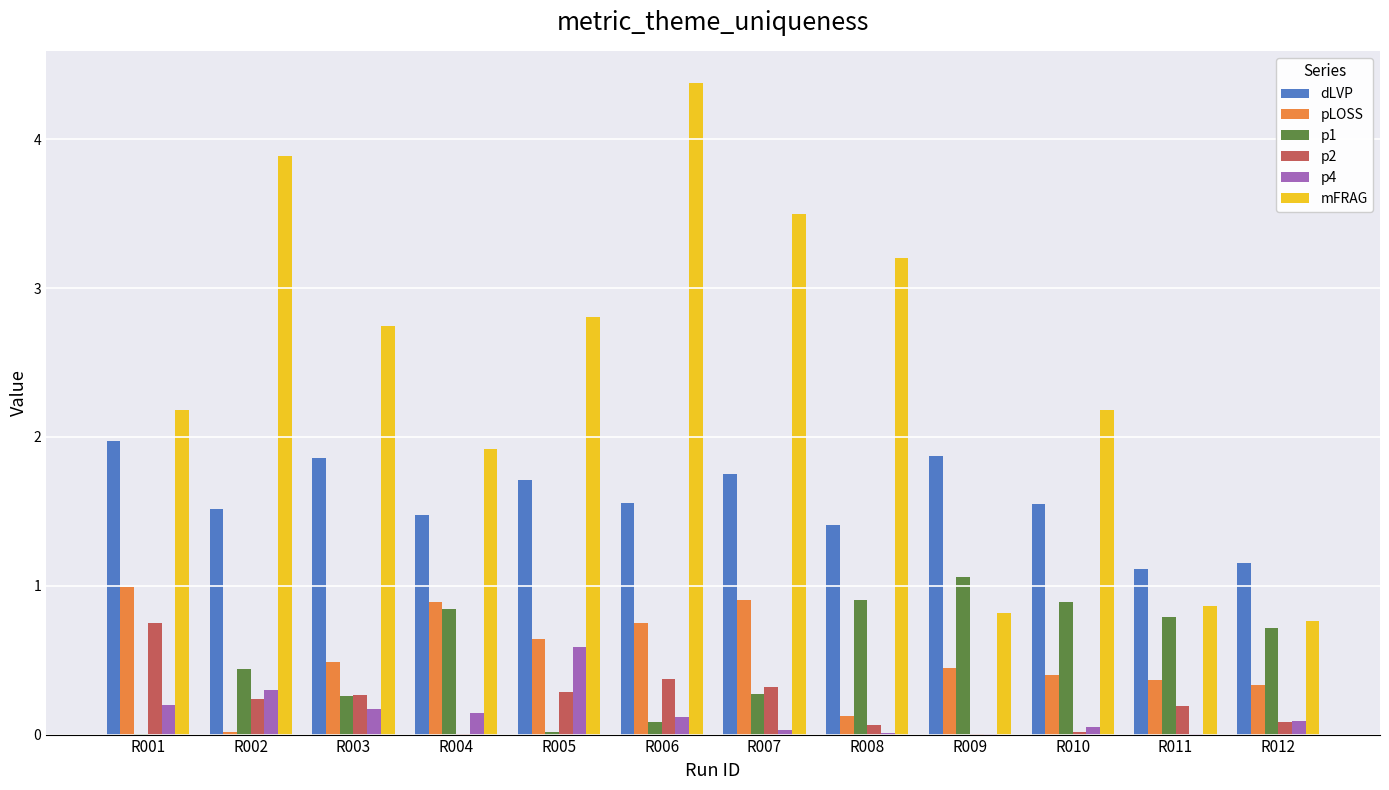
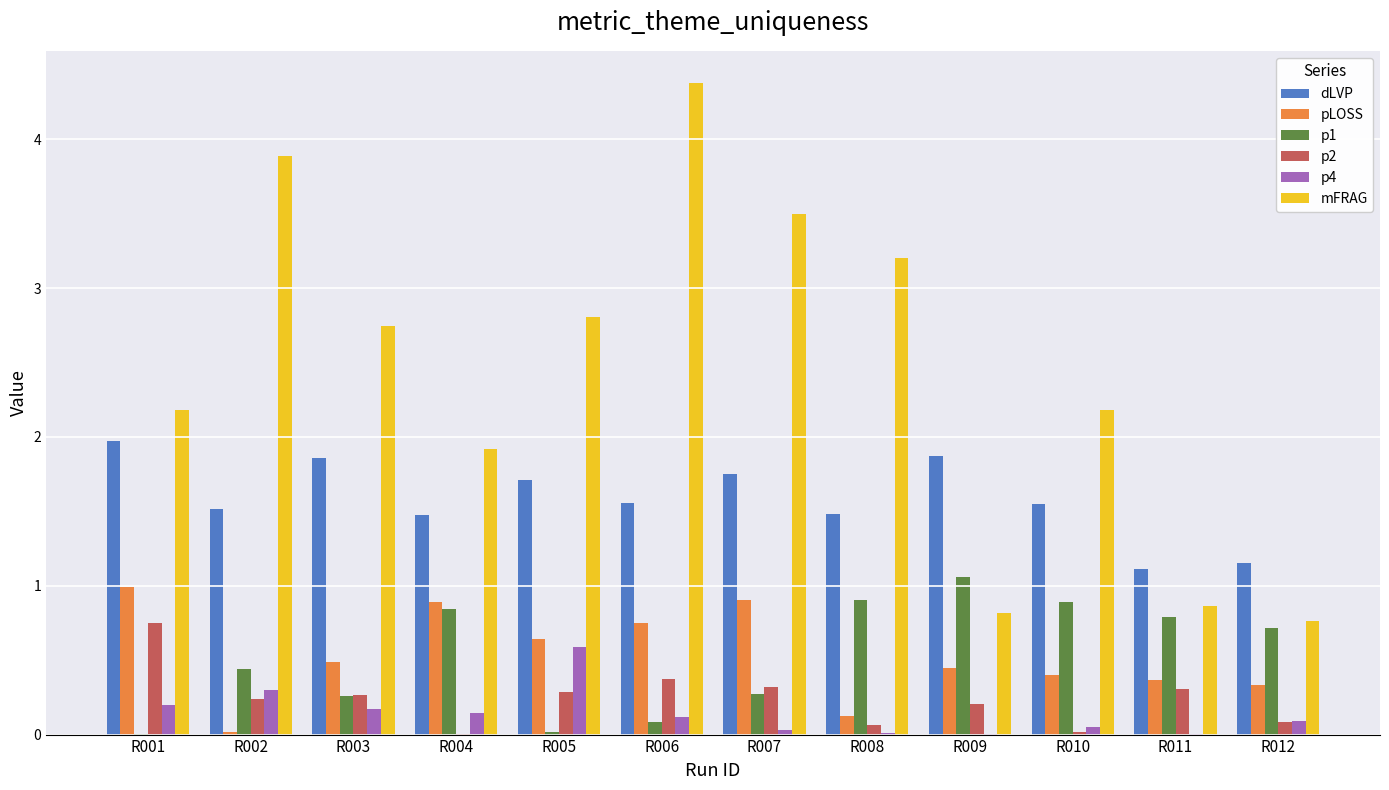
dLVP, R008: 1.41 -> 1.48
p2, R009: 0.00 -> 0.21
p2, R011: 0.19 -> 0.31
